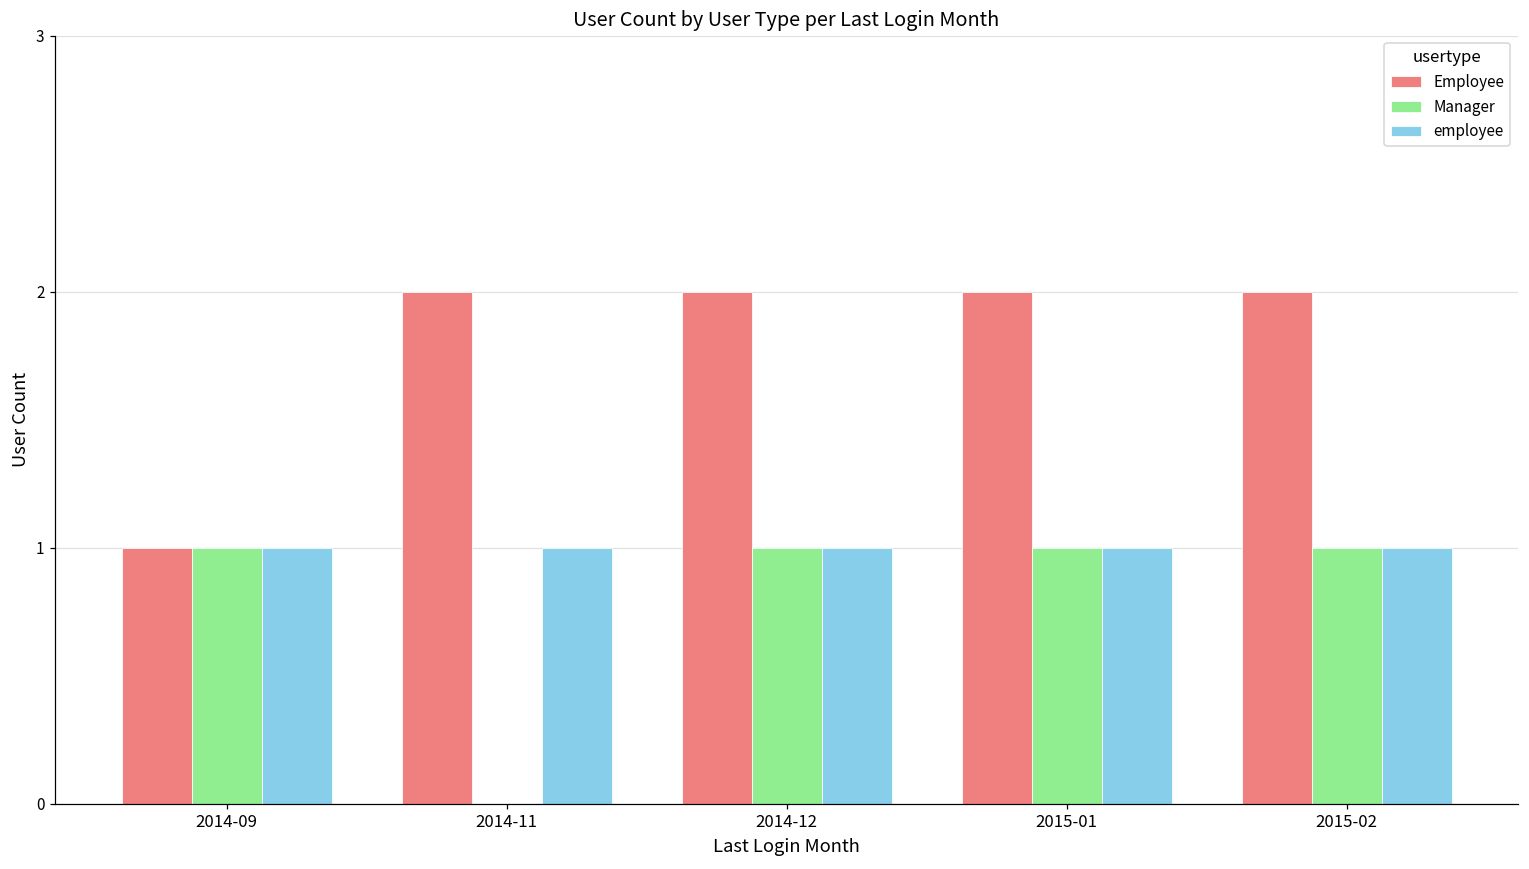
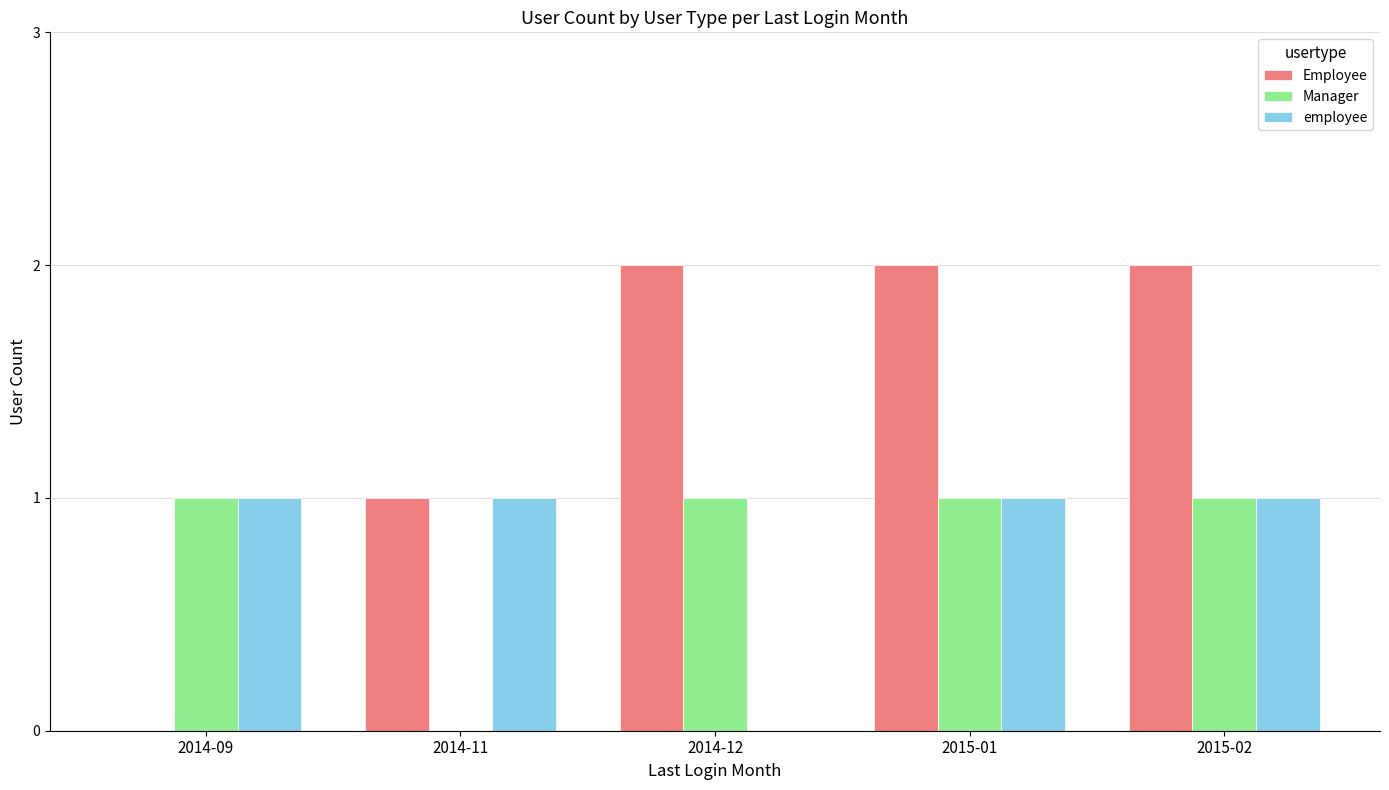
Employee, 2014-09: 1 -> 0
Employee, 2014-11: 2 -> 1
employee, 2014-12: 1 -> 0
